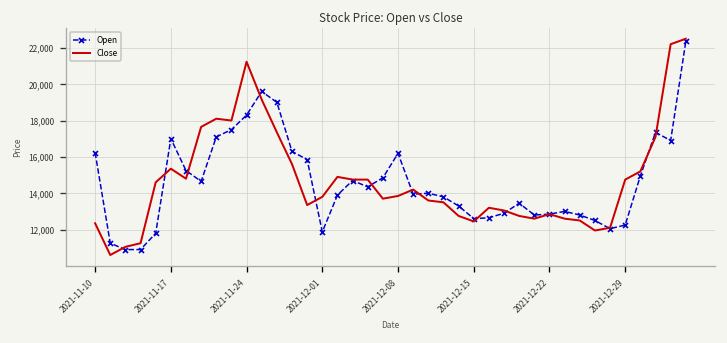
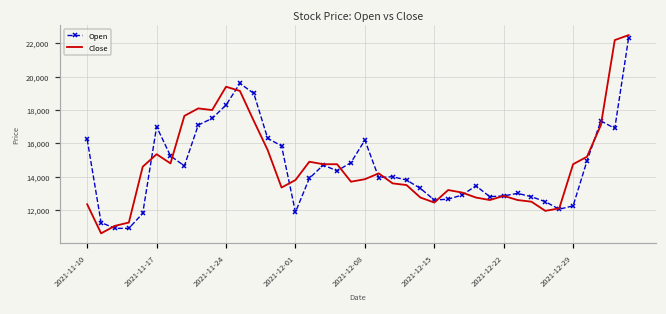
Close, 2021-11-24: 21,200 -> 19,400
